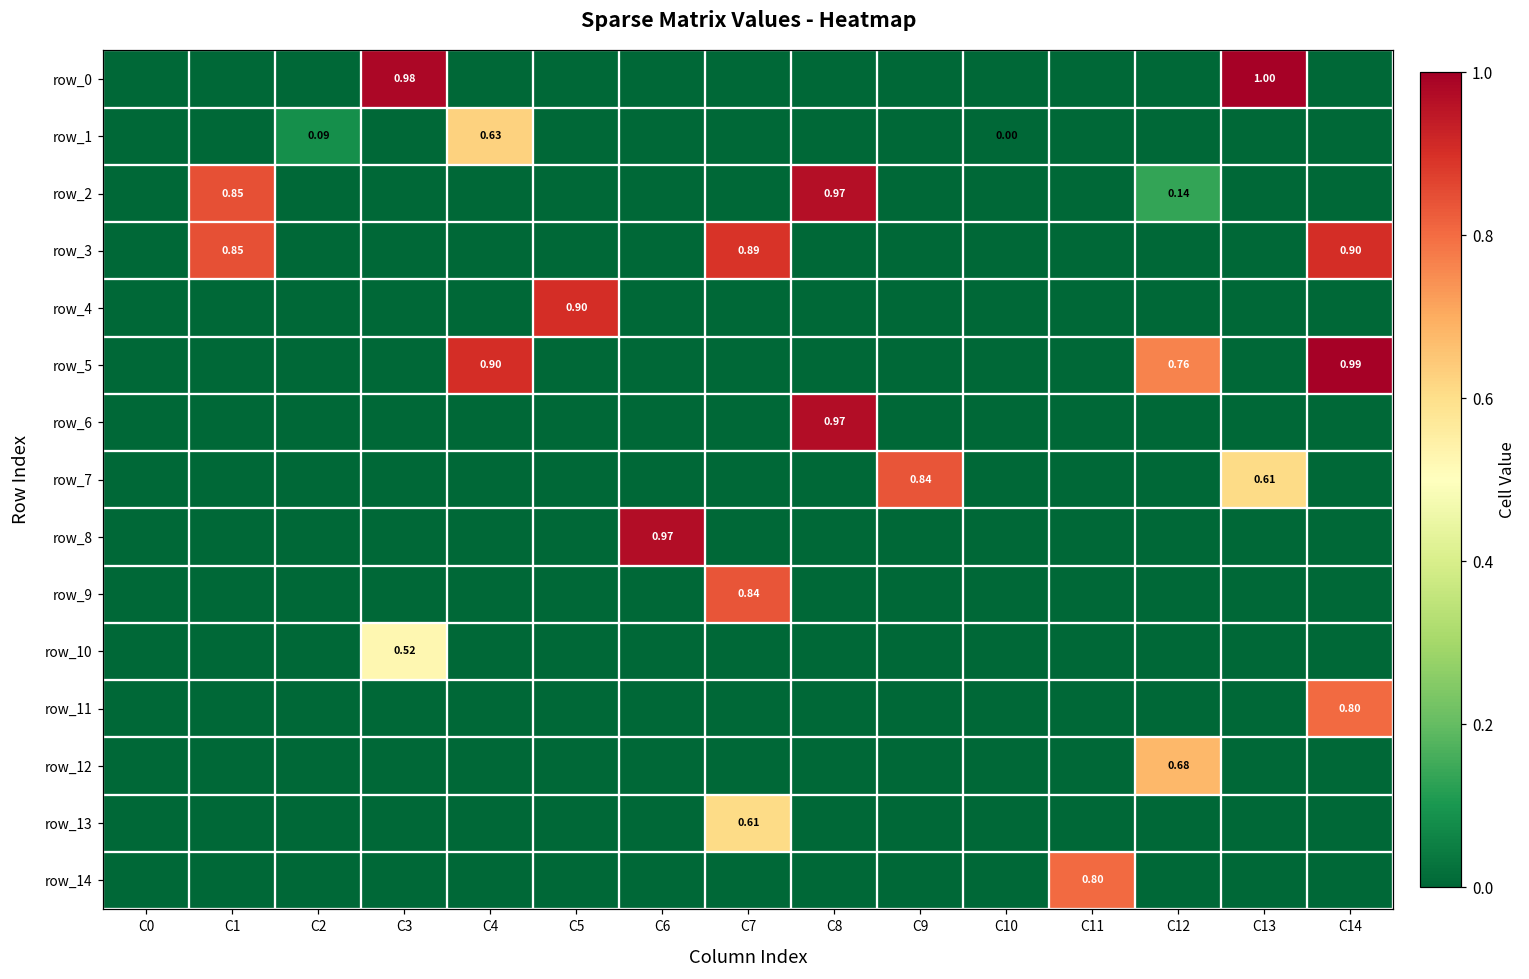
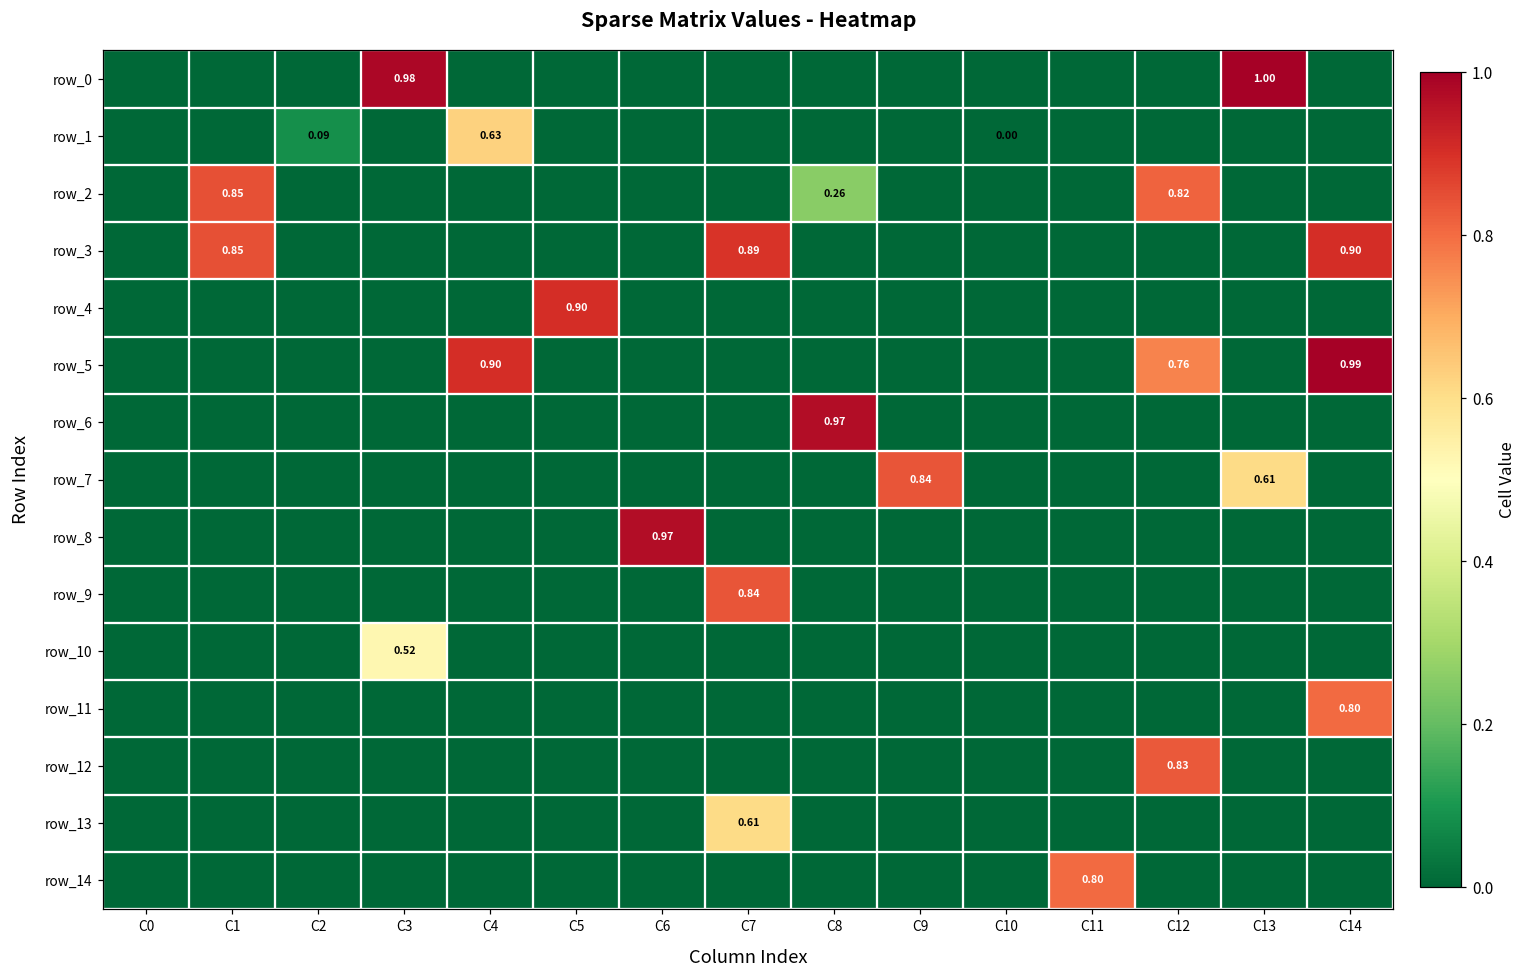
row_2, C8: 0.97 -> 0.26
row_2, C12: 0.14 -> 0.82
row_12, C12: 0.68 -> 0.83
